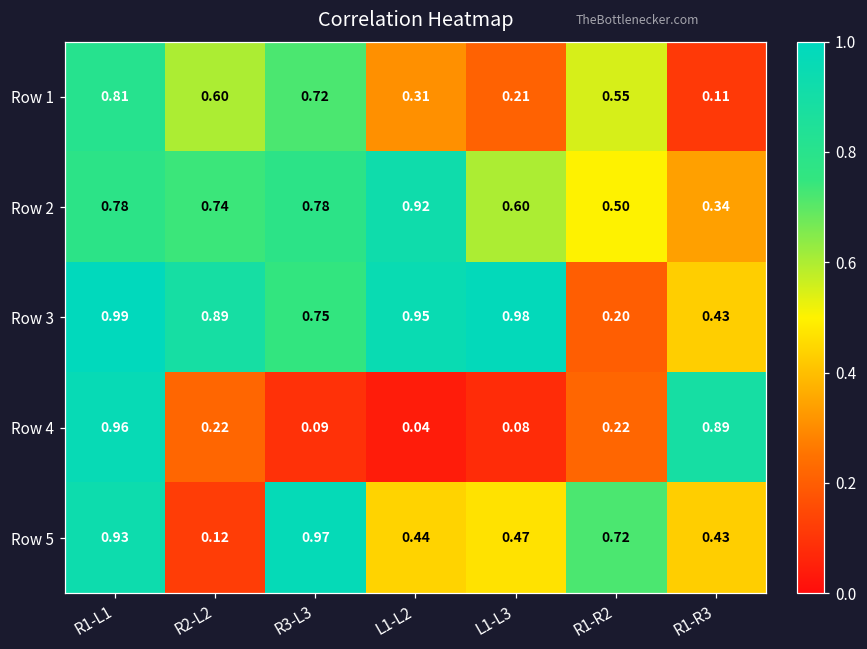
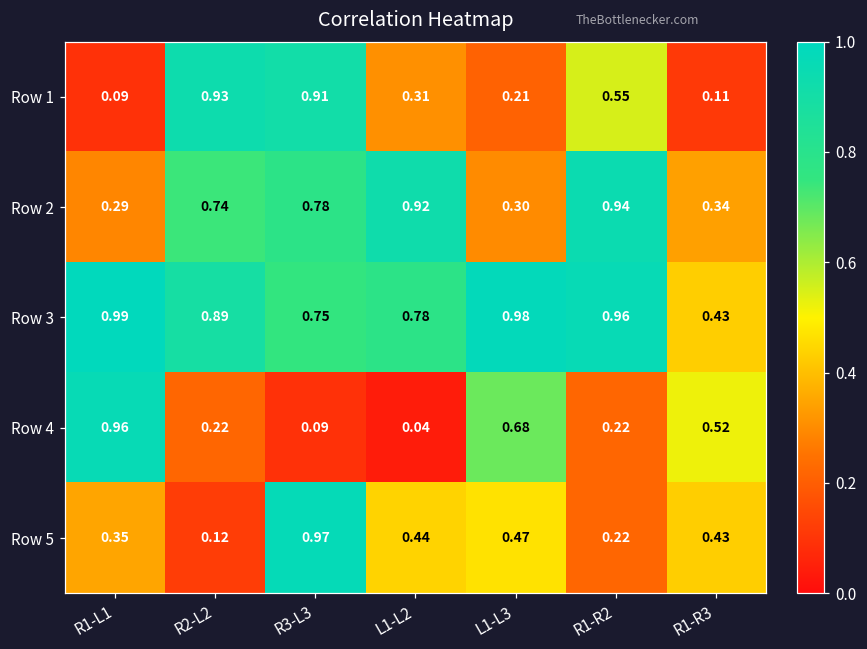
Row 1, R1-L1: 0.81 -> 0.09
Row 1, R2-L2: 0.60 -> 0.93
Row 1, R3-L3: 0.72 -> 0.91
Row 2, R1-L1: 0.78 -> 0.29
Row 2, L1-L3: 0.60 -> 0.30
Row 2, R1-R2: 0.50 -> 0.94
Row 3, L1-L2: 0.95 -> 0.78
Row 3, R1-R2: 0.20 -> 0.96
Row 4, L1-L3: 0.08 -> 0.68
Row 4, R1-R3: 0.89 -> 0.52
Row 5, R1-L1: 0.93 -> 0.35
Row 5, R1-R2: 0.72 -> 0.22
